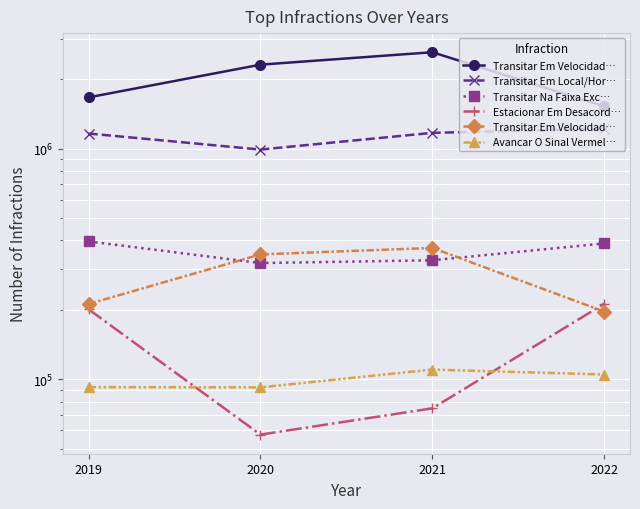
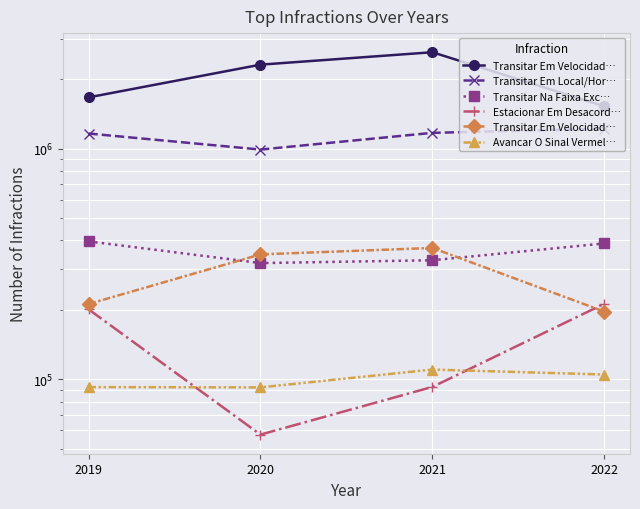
Estacionar Em Desacord…, 2021: 75000 -> 93000
